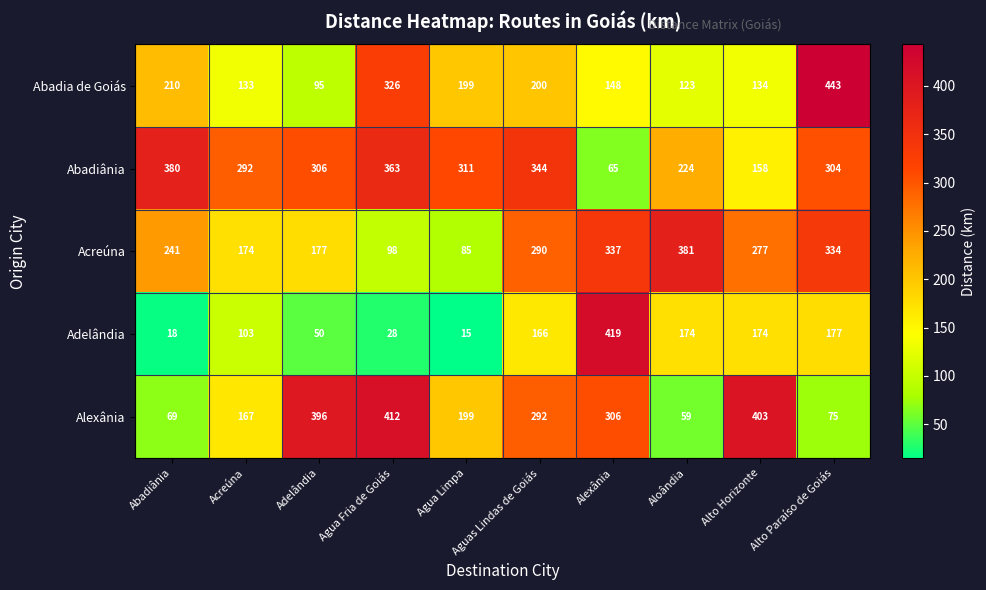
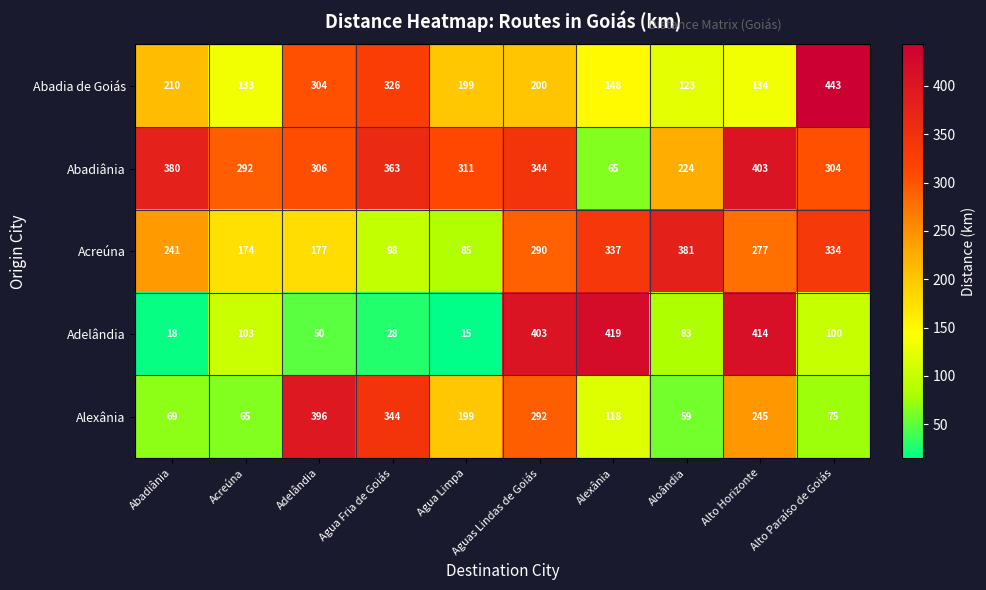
Abadia de Goiás, Adelândia: 95 -> 304
Abadiânia, Alto Horizonte: 158 -> 403
Adelândia, Aguas Lindas de Goiás: 166 -> 403
Adelândia, Aloândia: 174 -> 83
Adelândia, Alto Horizonte: 174 -> 414
Adelândia, Alto Paraíso de Goiás: 177 -> 100
Alexânia, Acreúna: 167 -> 65
Alexânia, Agua Fria de Goiás: 412 -> 344
Alexânia, Alexânia: 306 -> 118
Alexânia, Alto Horizonte: 403 -> 245
